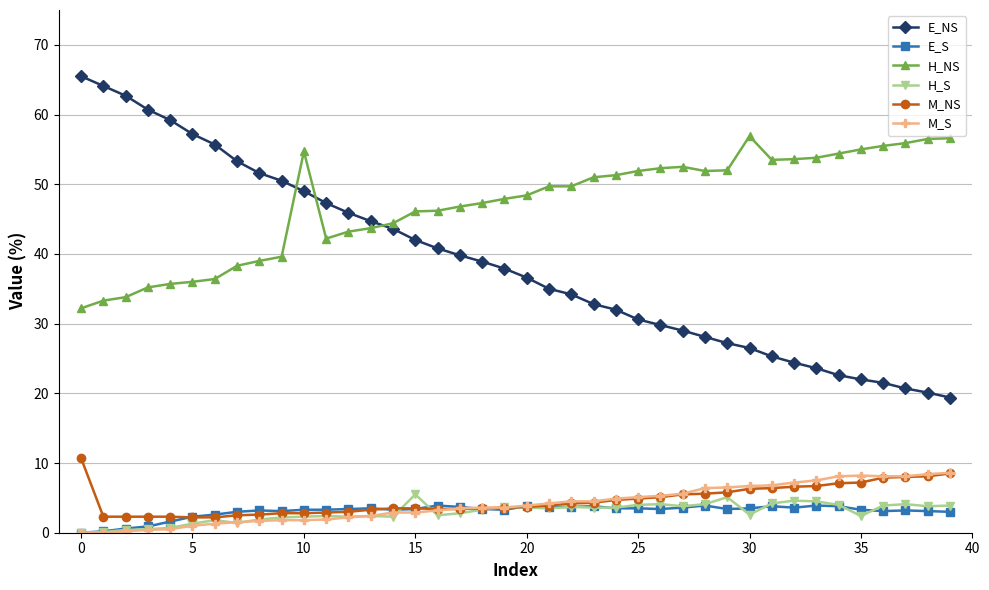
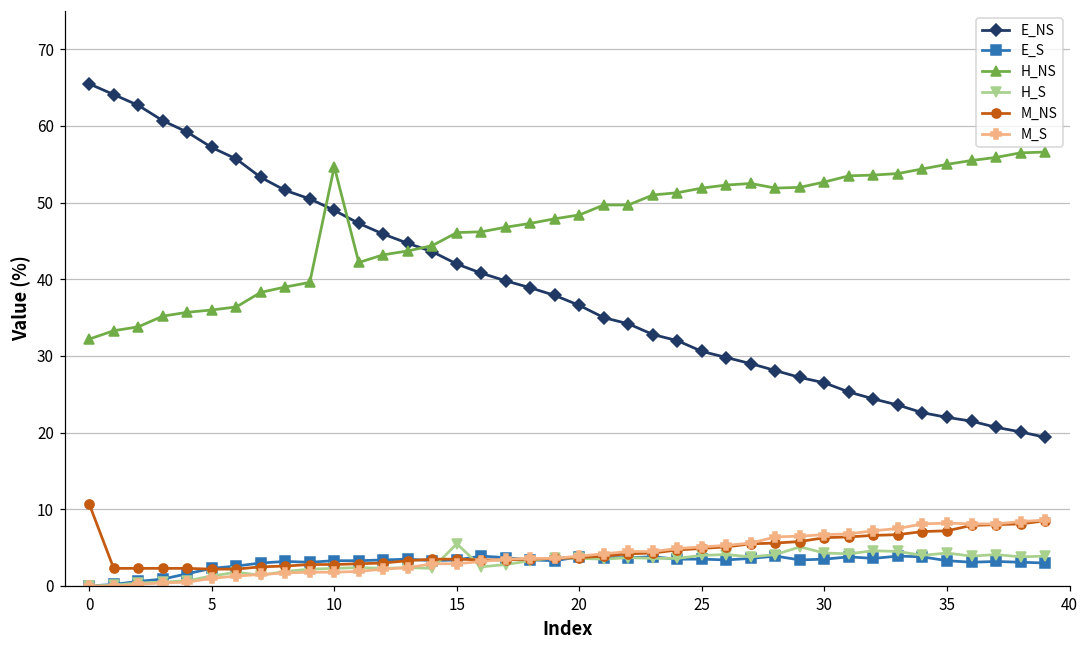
H_NS, 30: 57 -> 53
H_S, 30: 3 -> 4
H_S, 35: 2 -> 4
